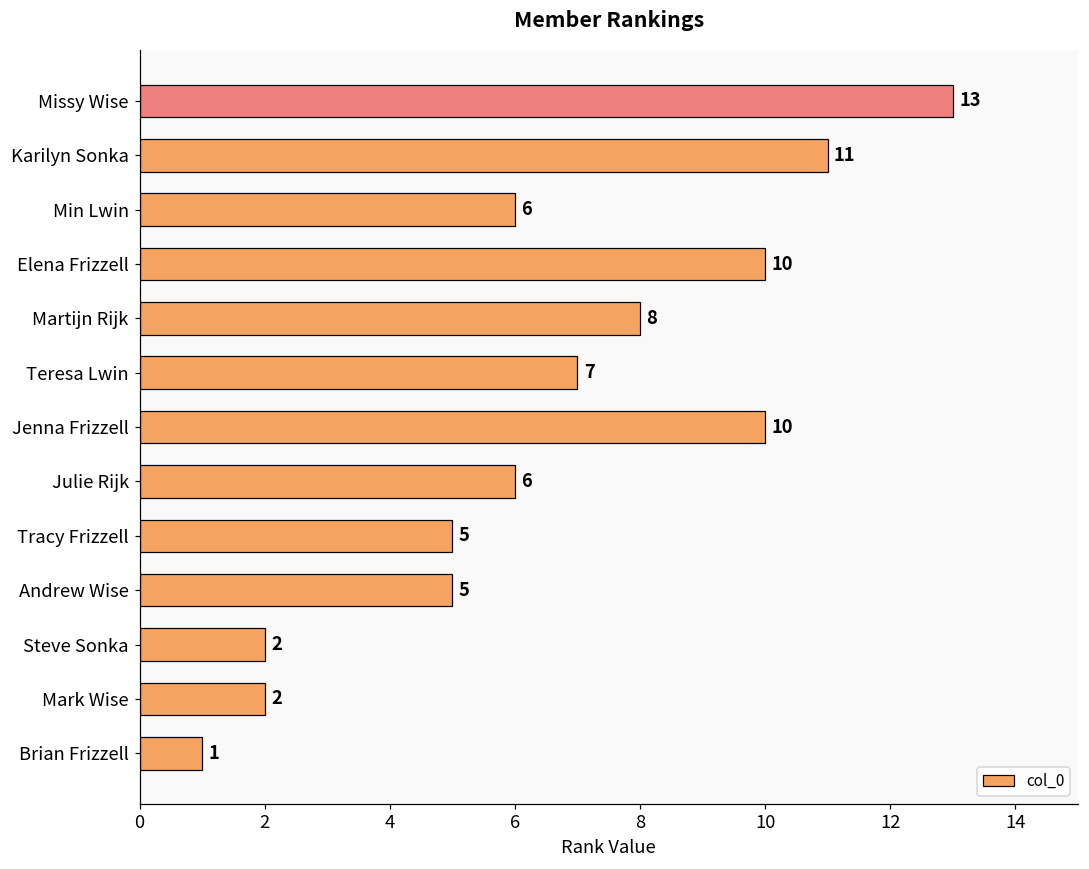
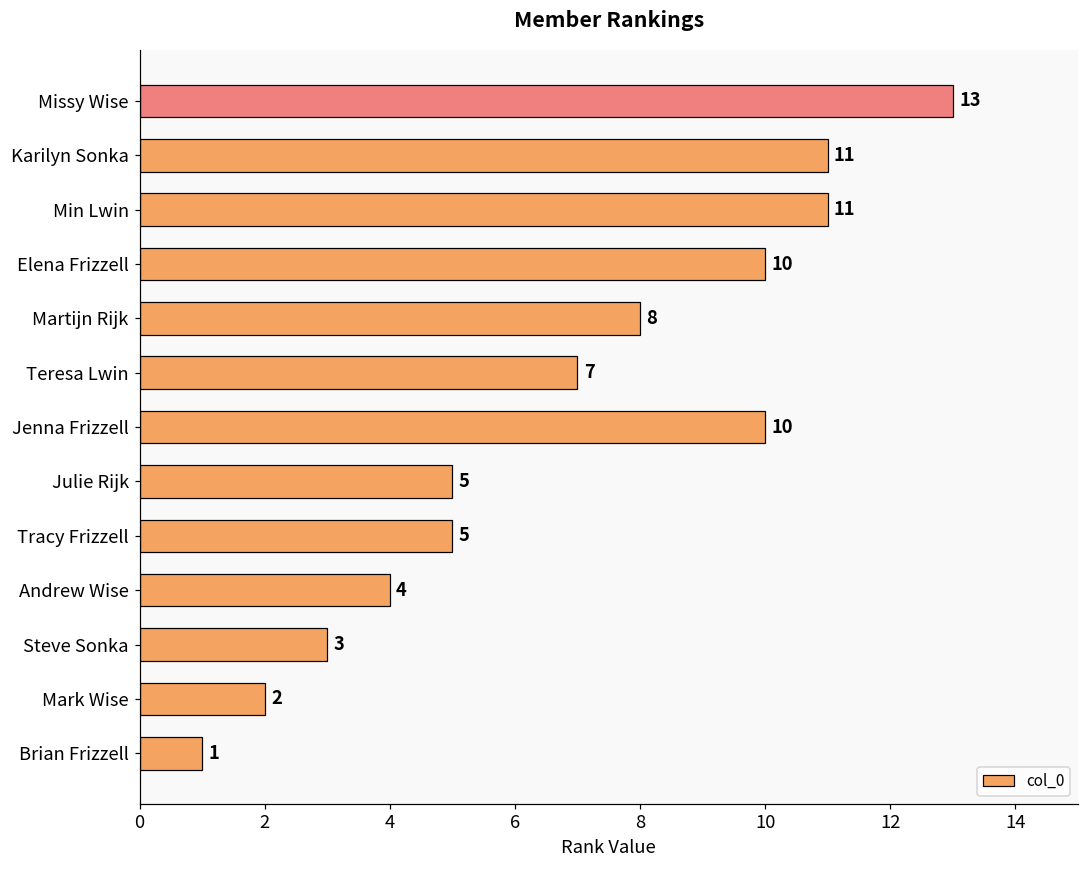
Min Lwin: 6 -> 11
Julie Rijk: 6 -> 5
Andrew Wise: 5 -> 4
Steve Sonka: 2 -> 3
